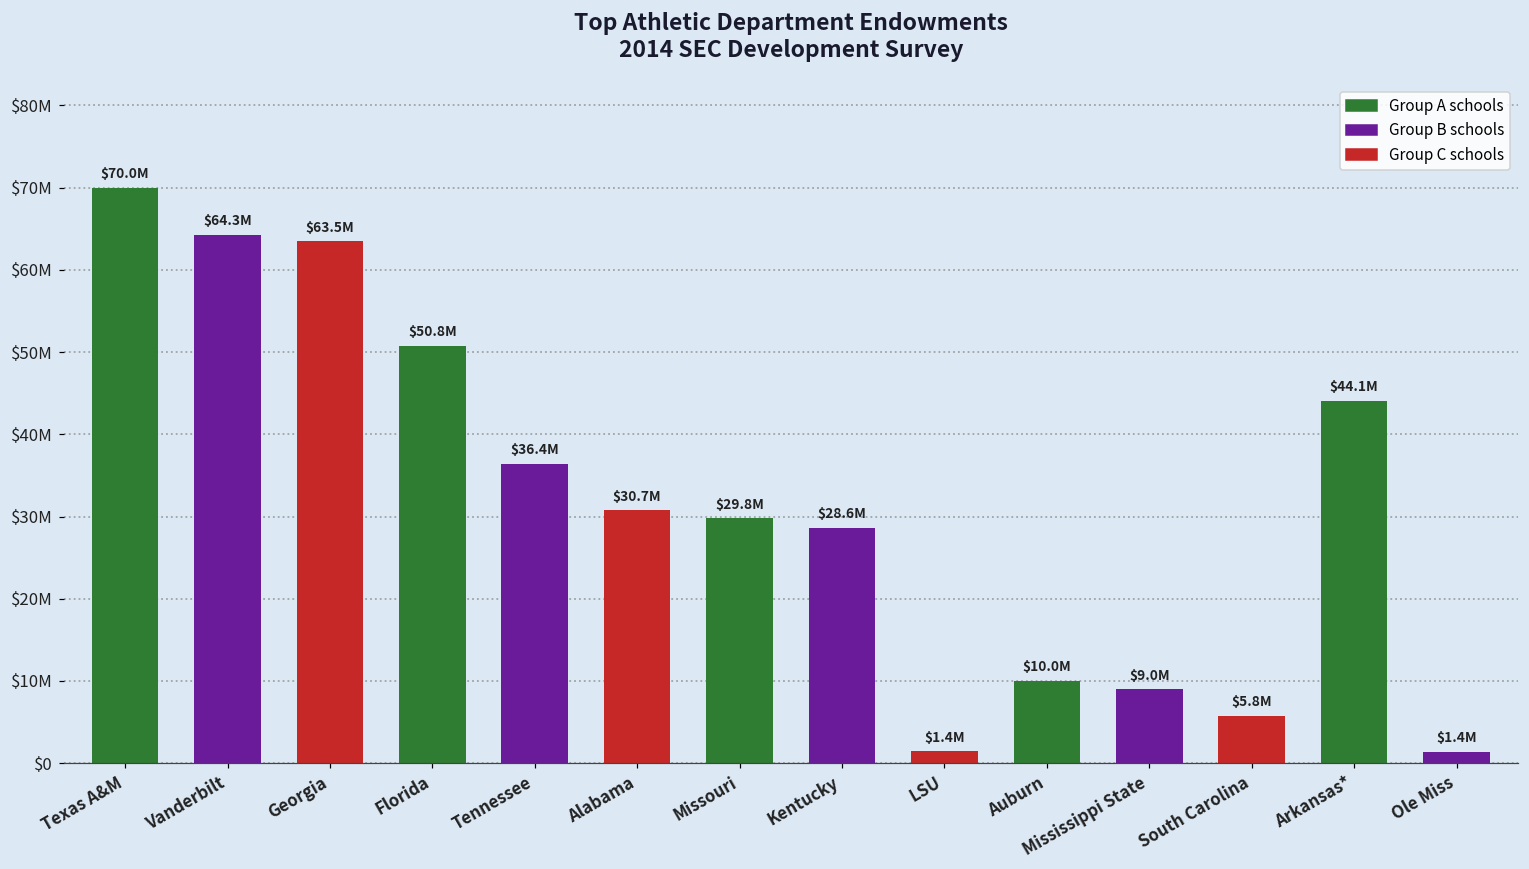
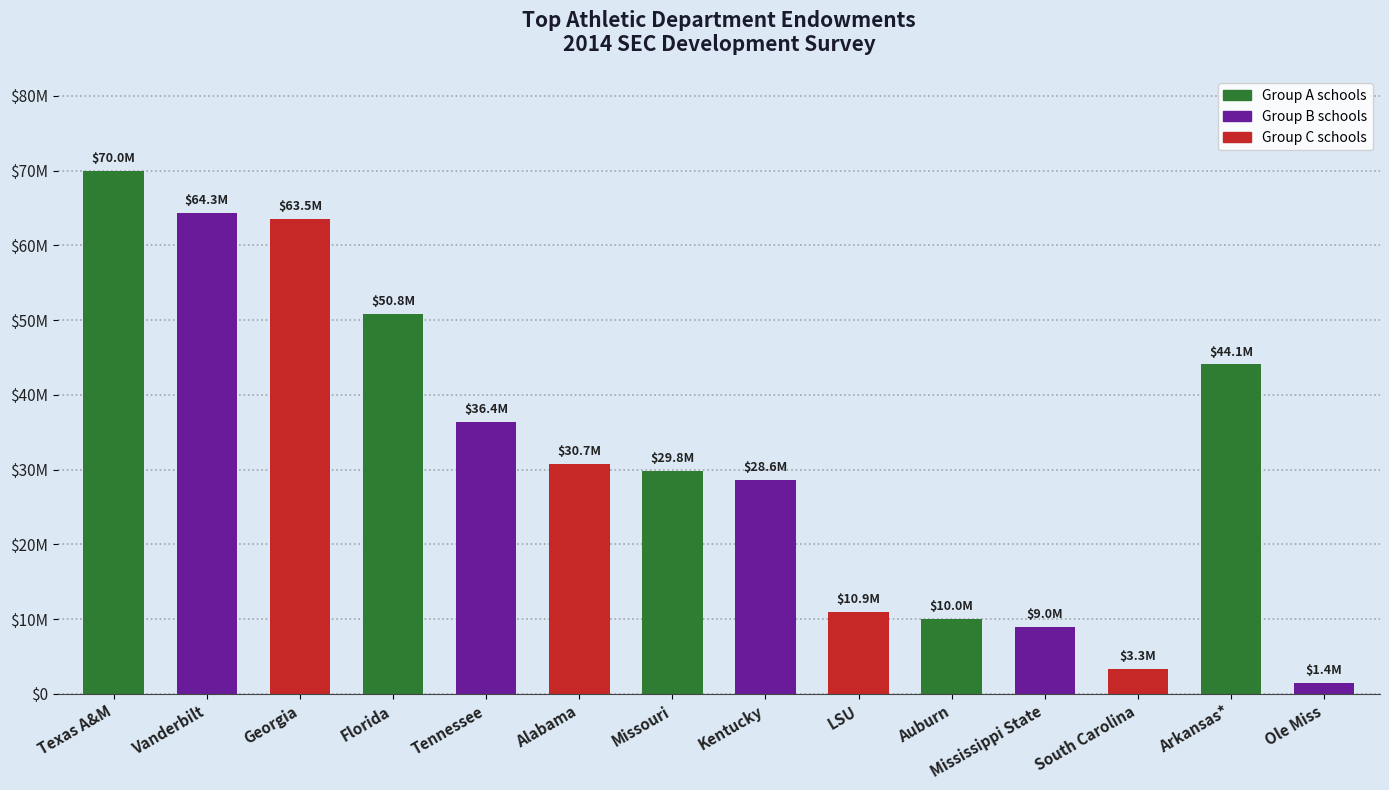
LSU: $1.4M -> $10.9M
South Carolina: $5.8M -> $3.3M
